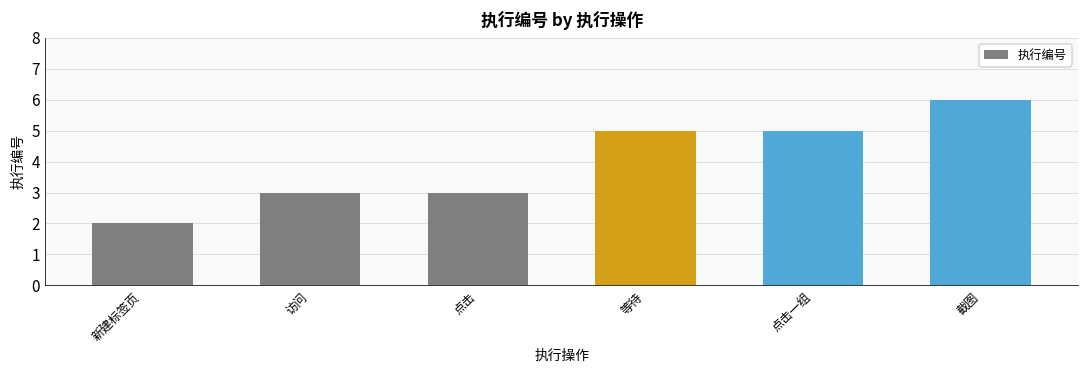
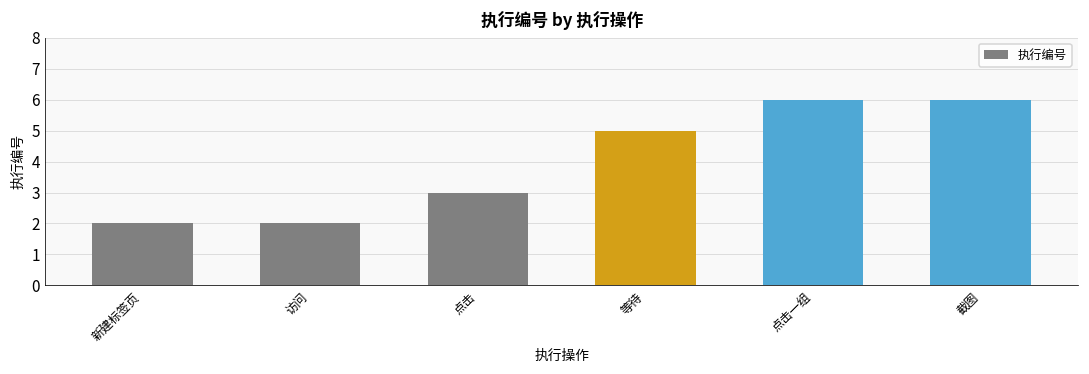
访问: 3 -> 2
点击一组: 5 -> 6
